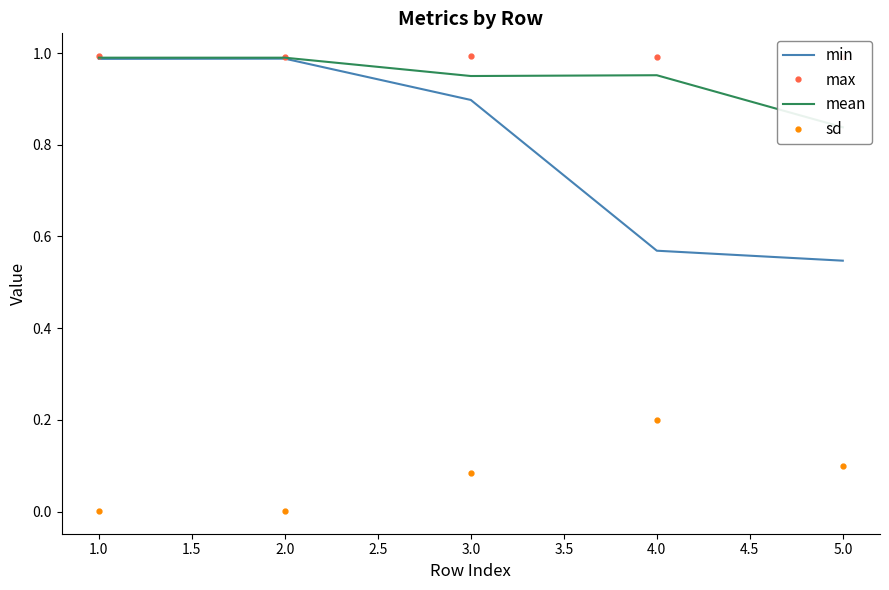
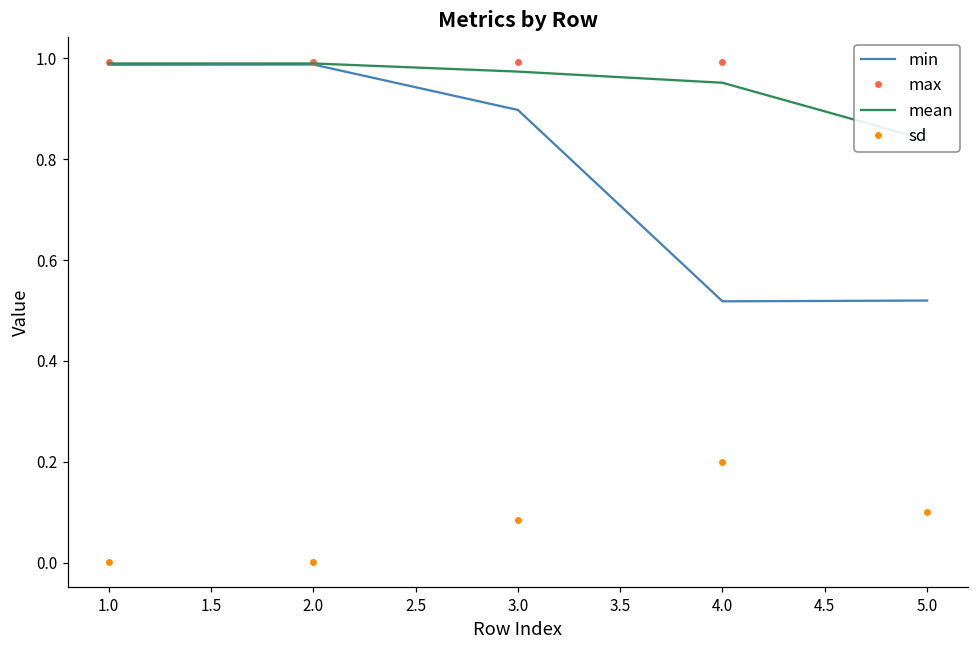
mean, 3.0: 0.95 -> 0.97
min, 4.0: 0.57 -> 0.52
min, 5.0: 0.55 -> 0.52
